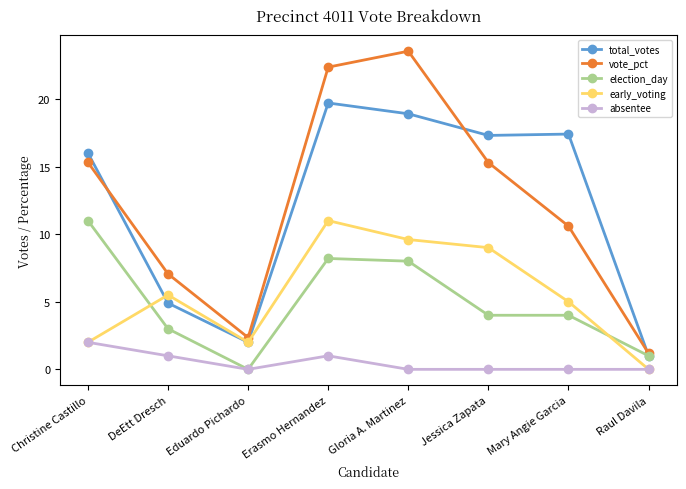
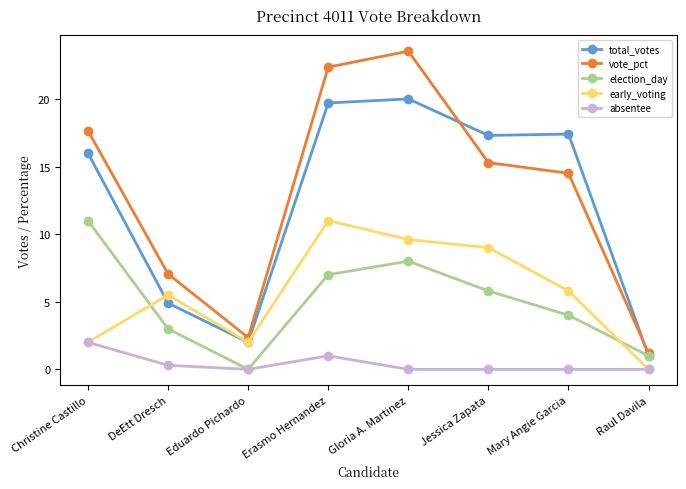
vote_pct, Christine Castillo: 15.3 -> 17.7
absentee, DeEtt Dresch: 1.0 -> 0.3
election_day, Erasmo Hernandez: 8.2 -> 7.0
total_votes, Gloria A. Martinez: 18.9 -> 20.0
election_day, Jessica Zapata: 4.0 -> 5.8
vote_pct, Mary Angie Garcia: 10.6 -> 14.5
early_voting, Mary Angie Garcia: 5.0 -> 5.8
